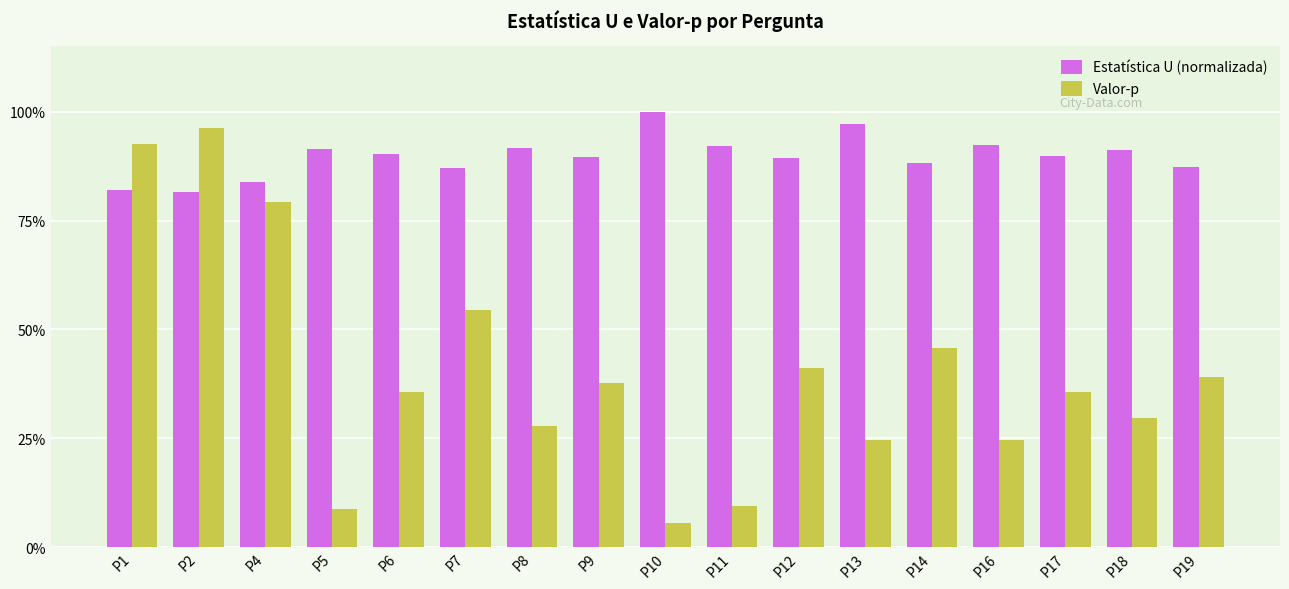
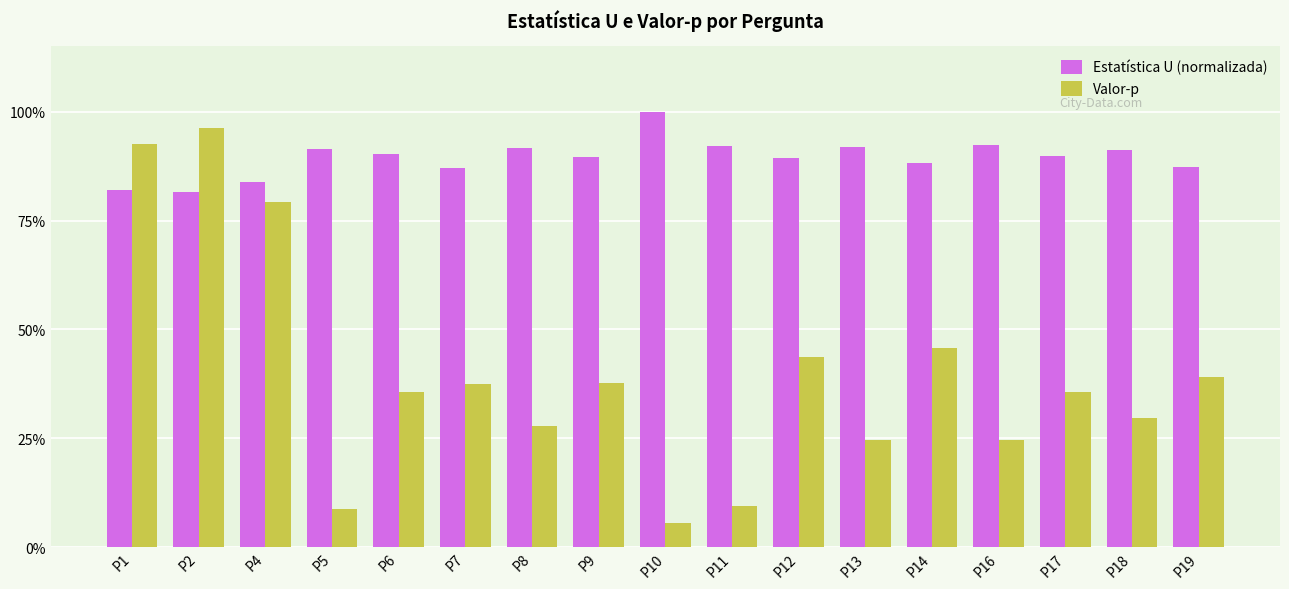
Valor-p, P7: 54% -> 38%
Valor-p, P12: 41% -> 44%
Estatística U (normalizada), P13: 97% -> 92%
